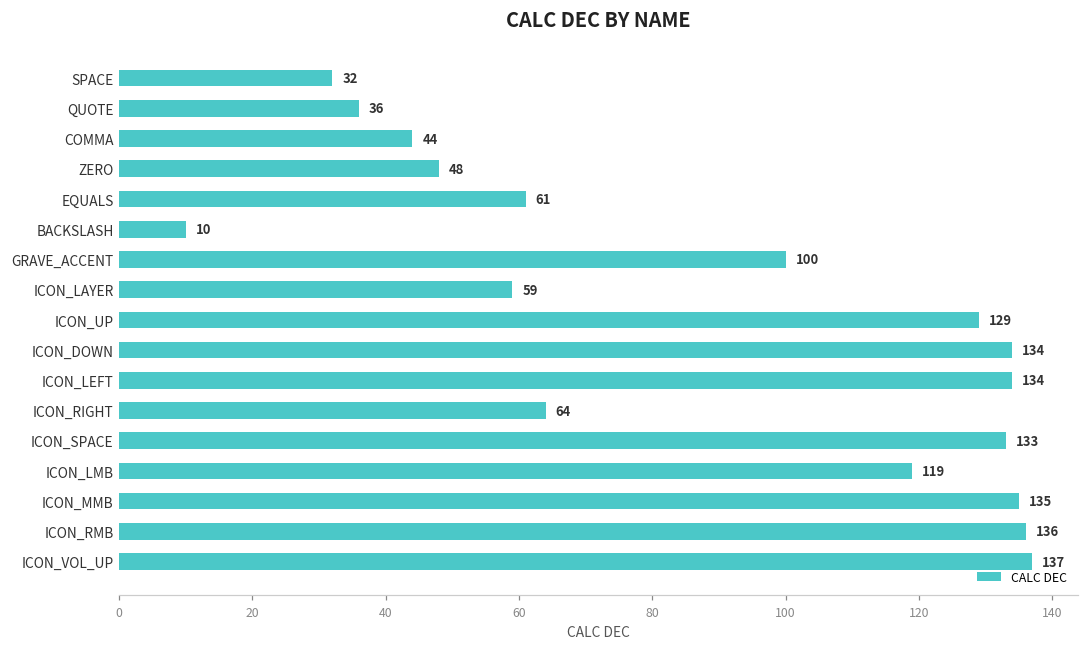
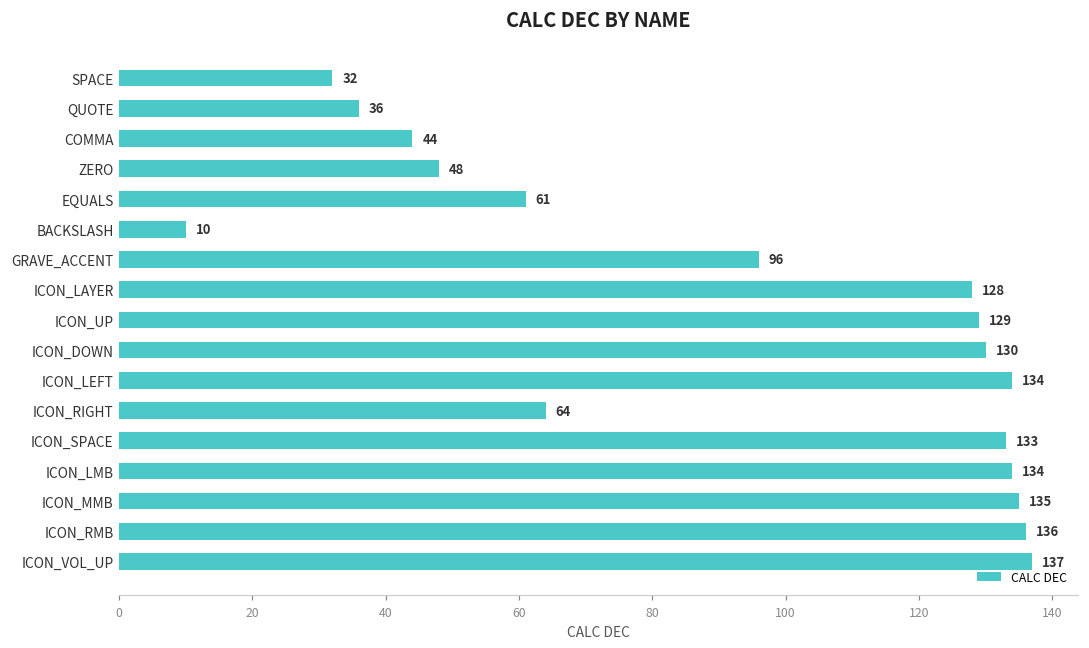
GRAVE_ACCENT: 100 -> 96
ICON_LAYER: 59 -> 128
ICON_DOWN: 134 -> 130
ICON_LMB: 119 -> 134
